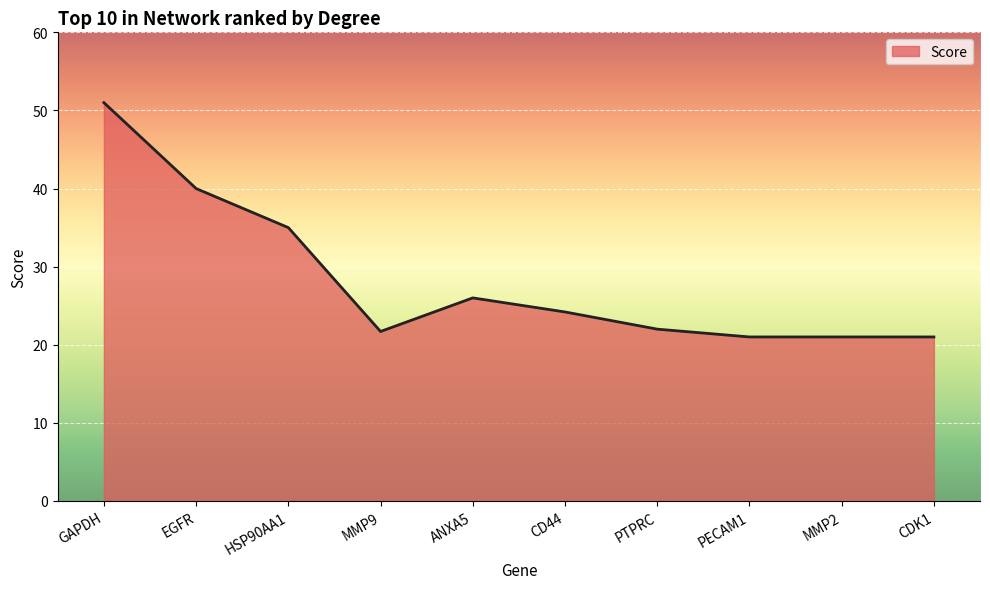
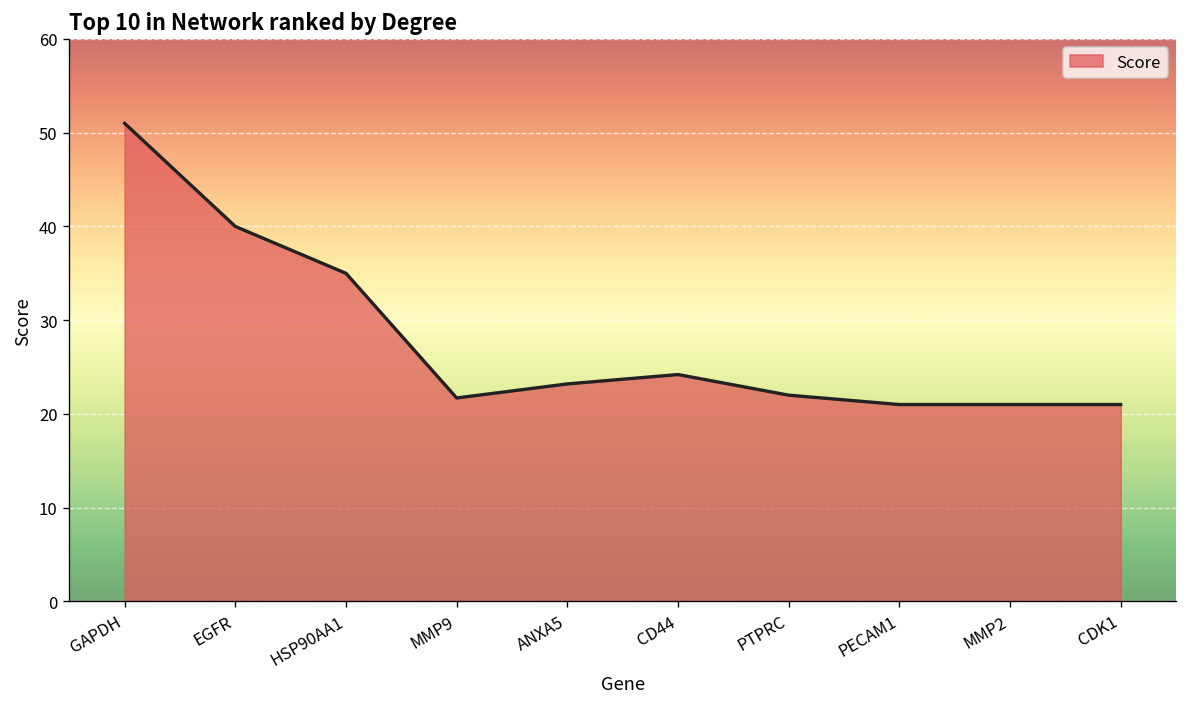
ANXA5: 26 -> 23
